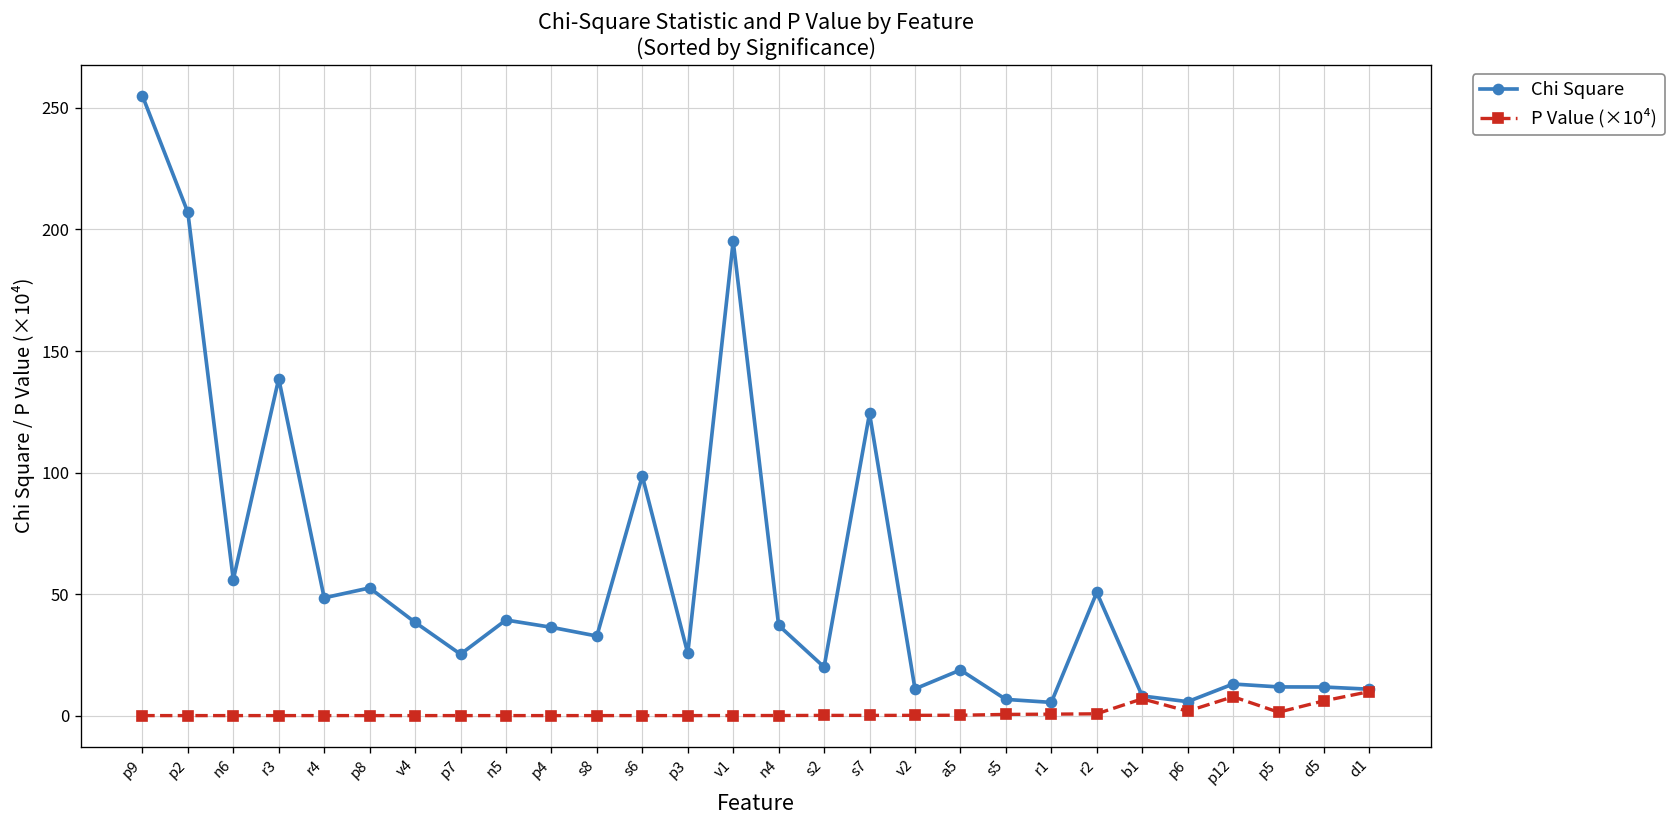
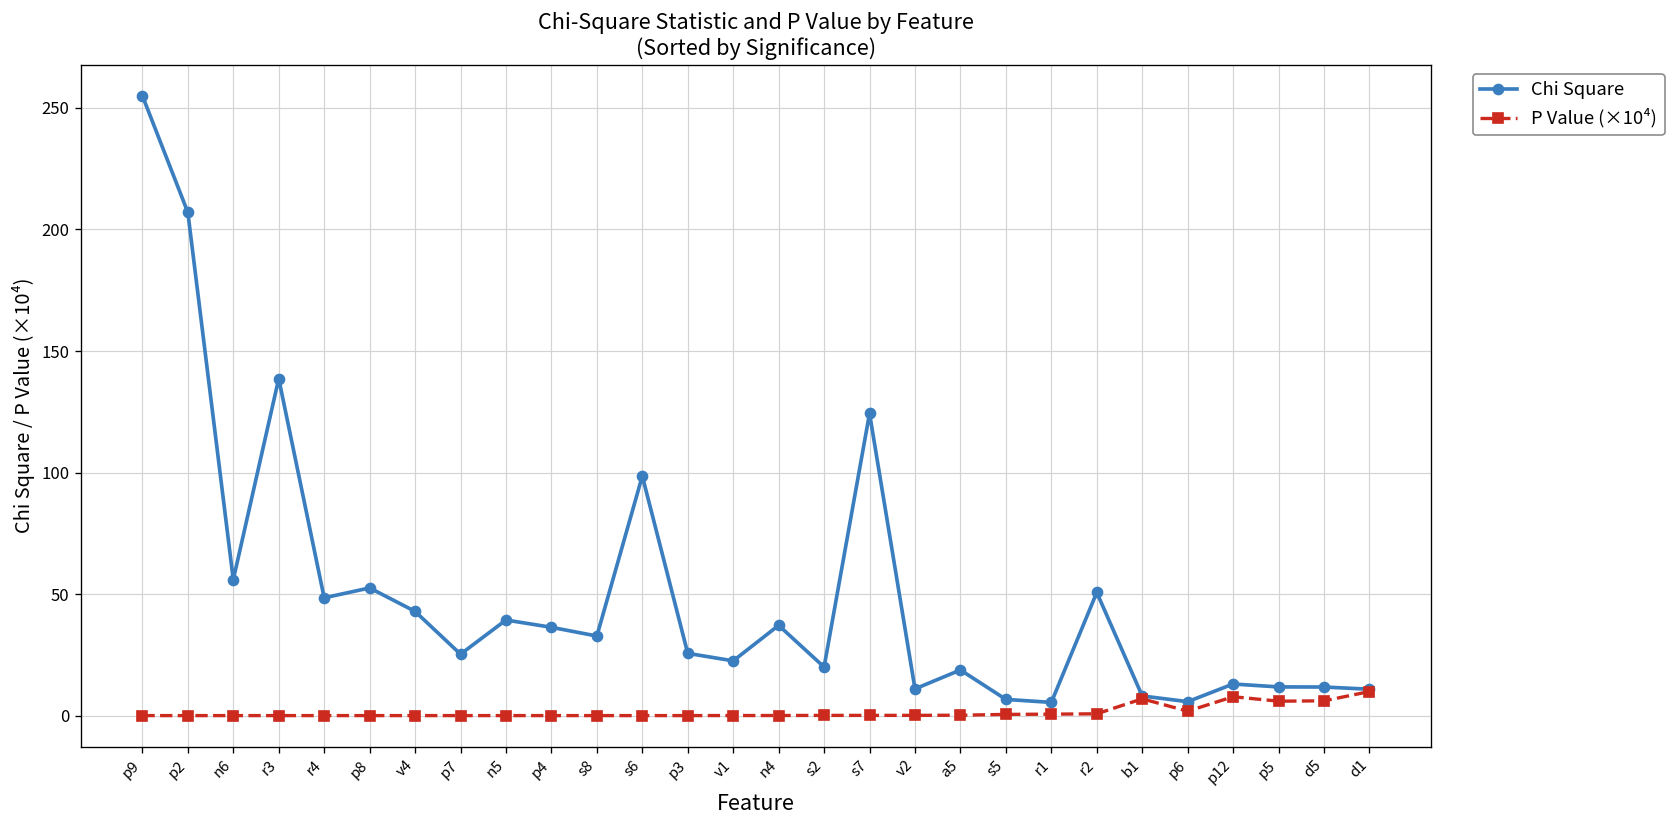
Chi Square, v4: 38 -> 43
Chi Square, v1: 195 -> 23
P Value (×10⁴), p5: 1 -> 6
